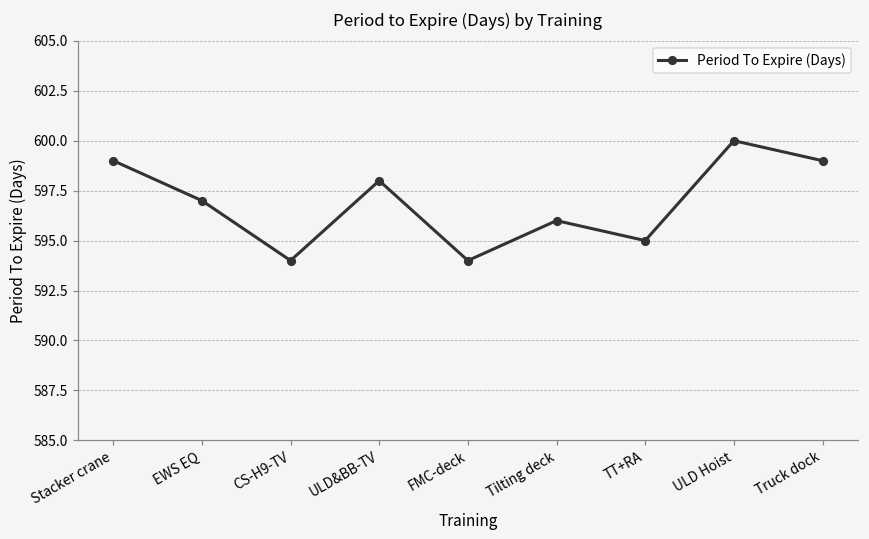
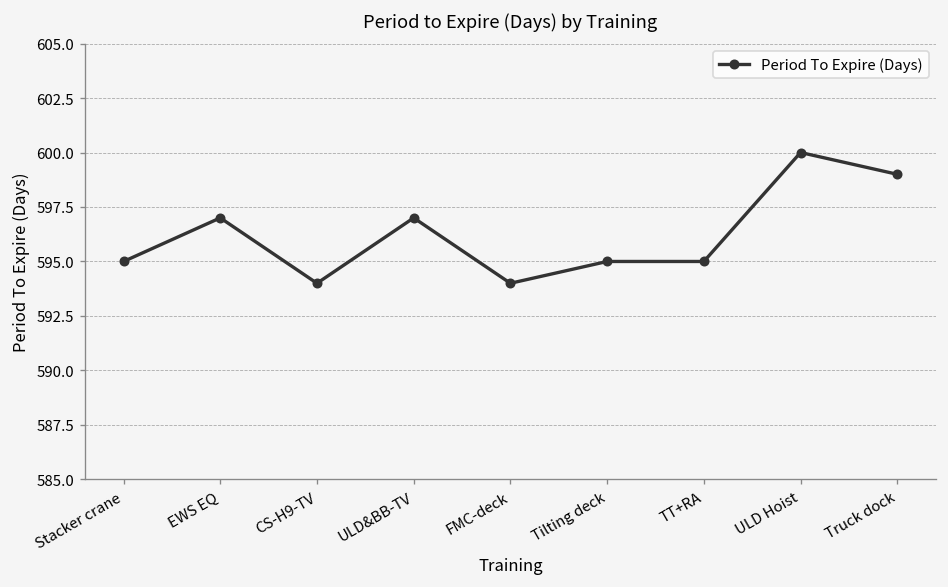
Stacker crane: 599 -> 595
ULD&BB-TV: 598 -> 597
Tilting deck: 596 -> 595
